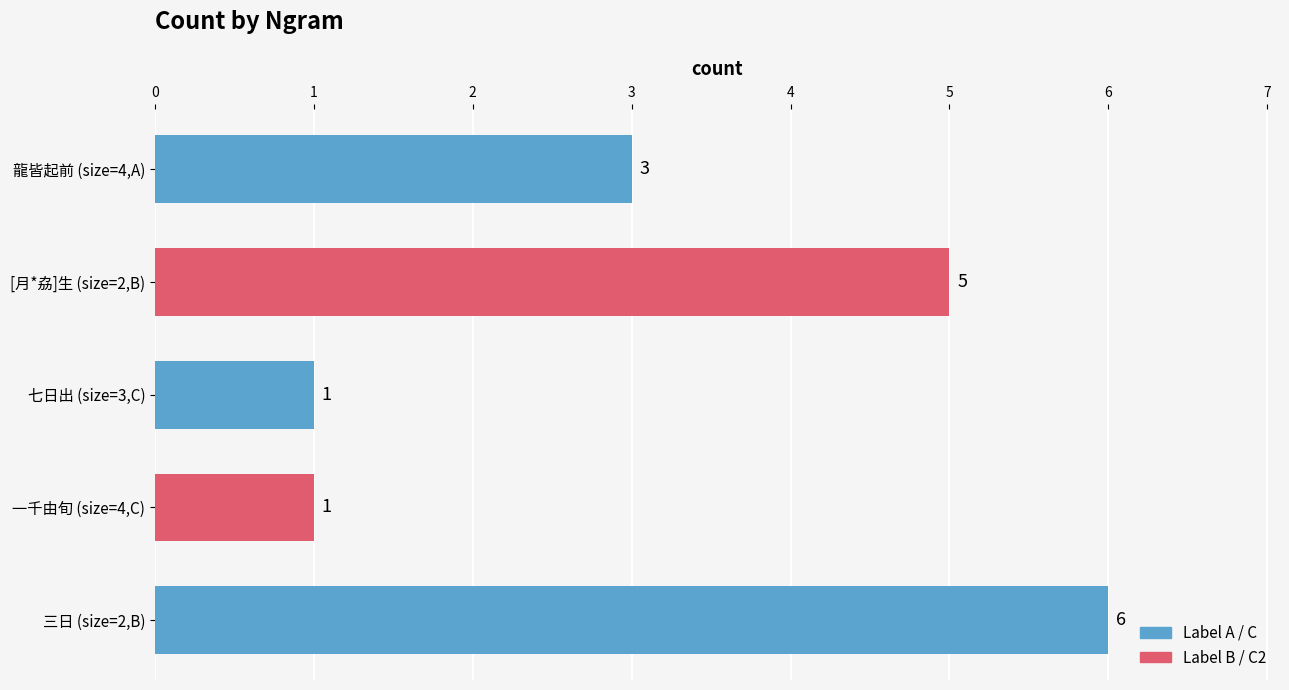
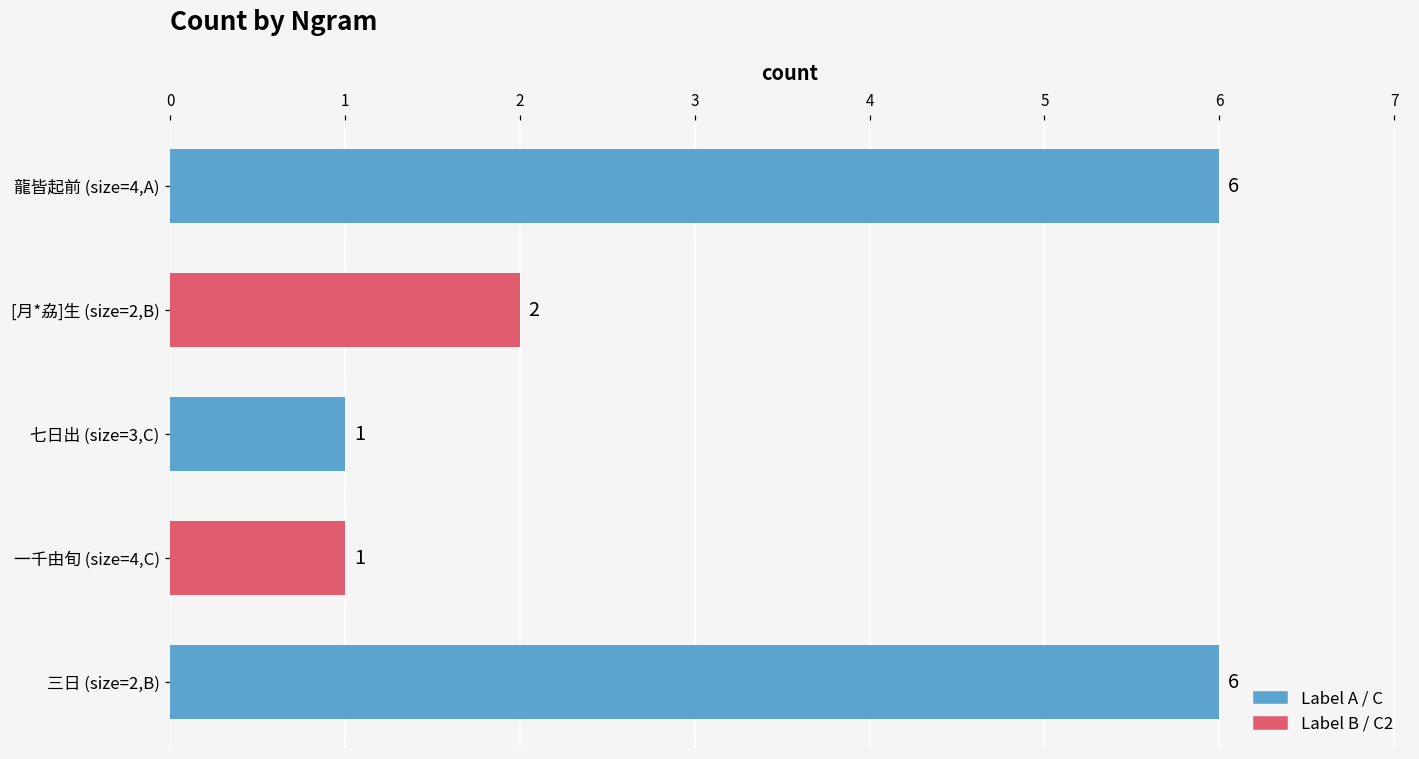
龍皆起前 (size=4,A): 3 -> 6
[月*劦]生 (size=2,B): 5 -> 2
